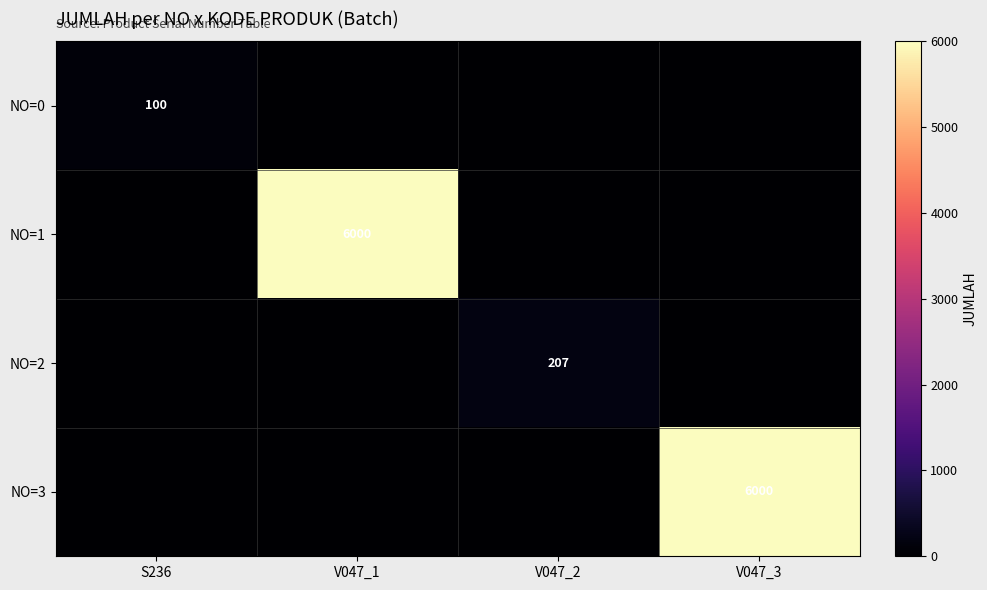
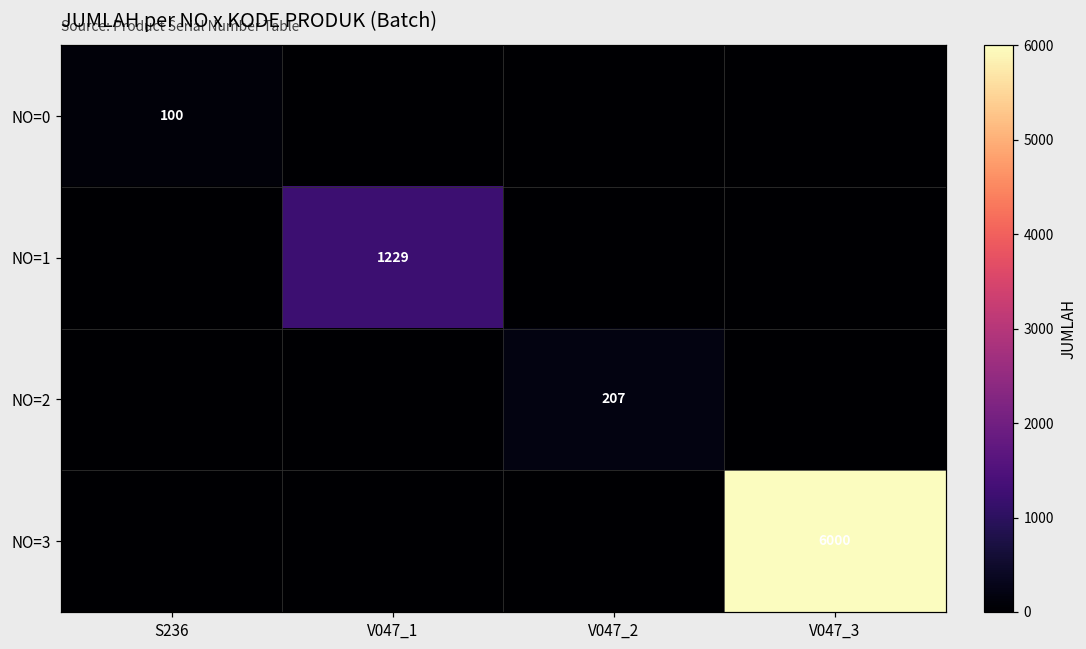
NO=1, V047_1: 6000 -> 1229
